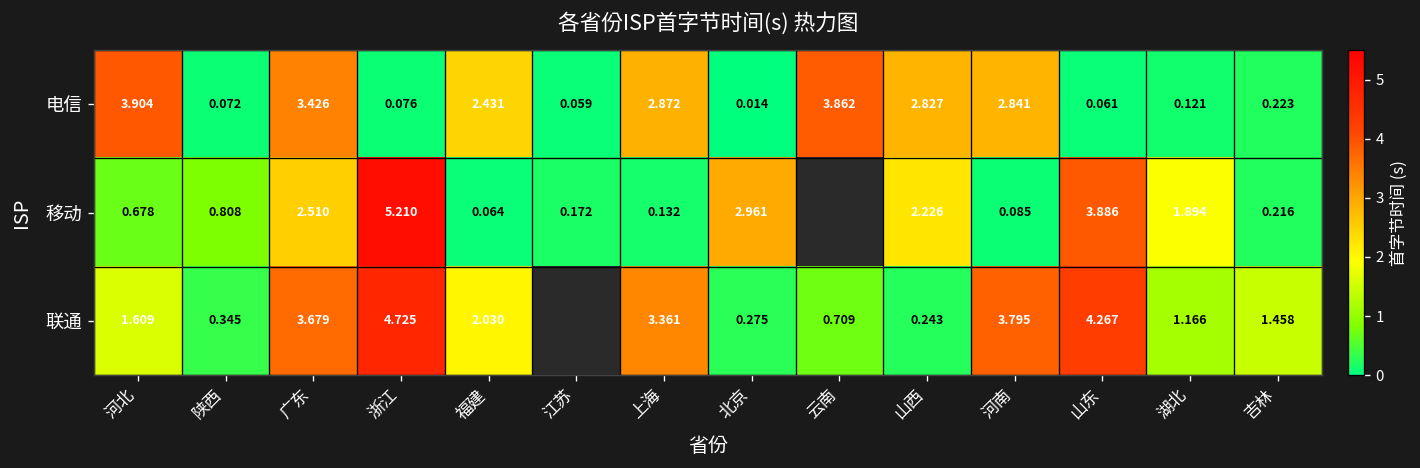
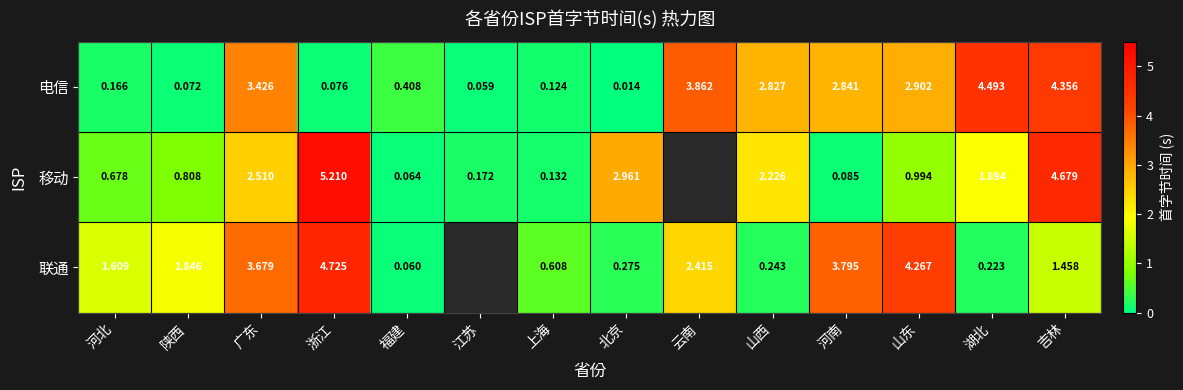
电信, 河北: 3.904 -> 0.166
电信, 福建: 2.431 -> 0.408
电信, 上海: 2.872 -> 0.124
电信, 山东: 0.061 -> 2.902
电信, 湖北: 0.121 -> 4.493
电信, 吉林: 0.223 -> 4.356
移动, 山东: 3.886 -> 0.994
移动, 吉林: 0.216 -> 4.679
联通, 陕西: 0.345 -> 1.846
联通, 福建: 2.030 -> 0.060
联通, 上海: 3.361 -> 0.608
联通, 云南: 0.709 -> 2.415
联通, 湖北: 1.166 -> 0.223
